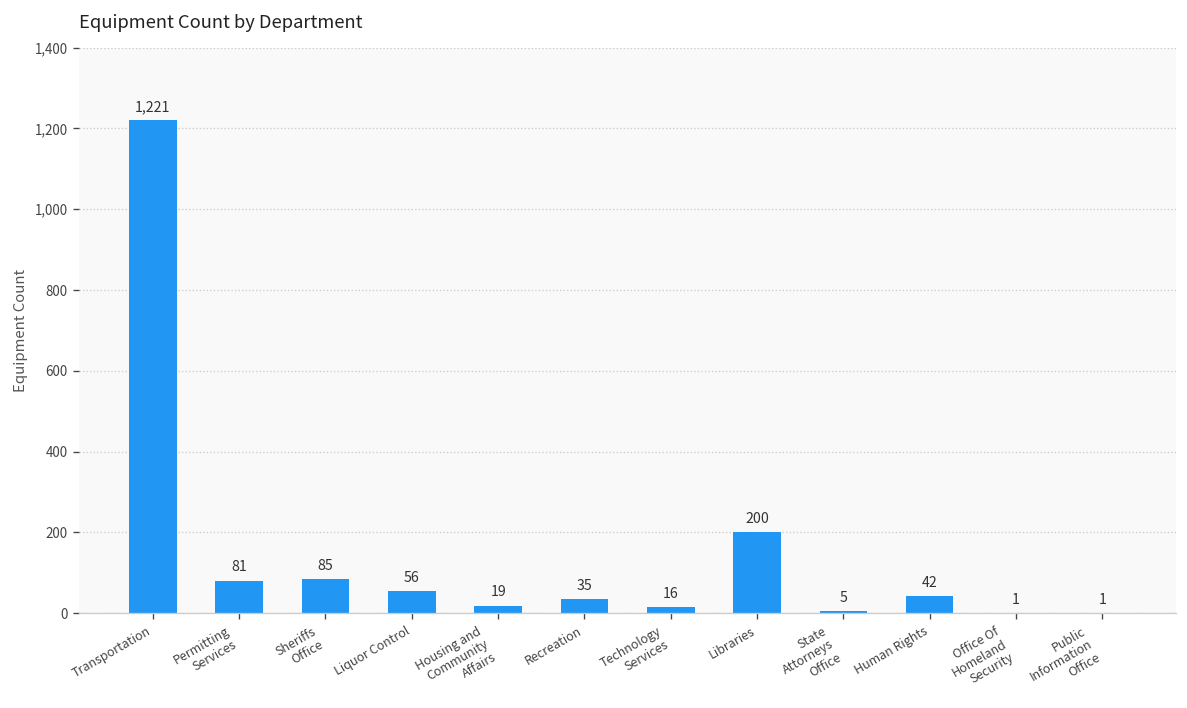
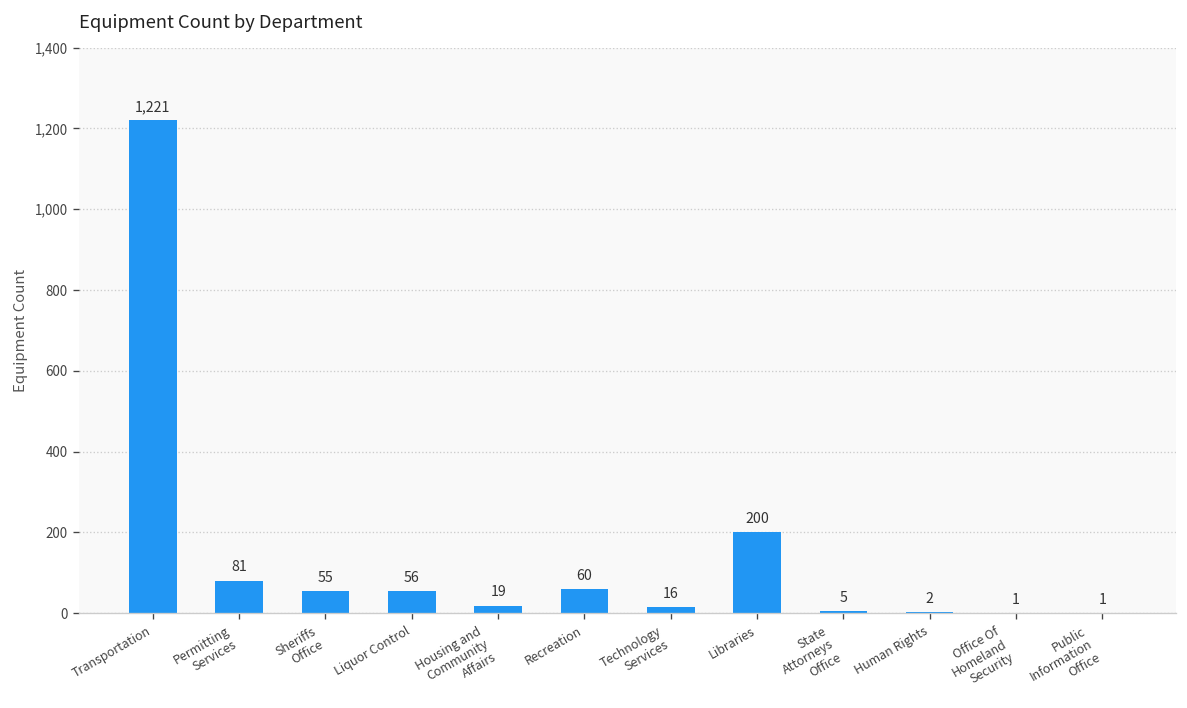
Sheriffs Office: 85 -> 55
Recreation: 35 -> 60
Human Rights: 42 -> 2
